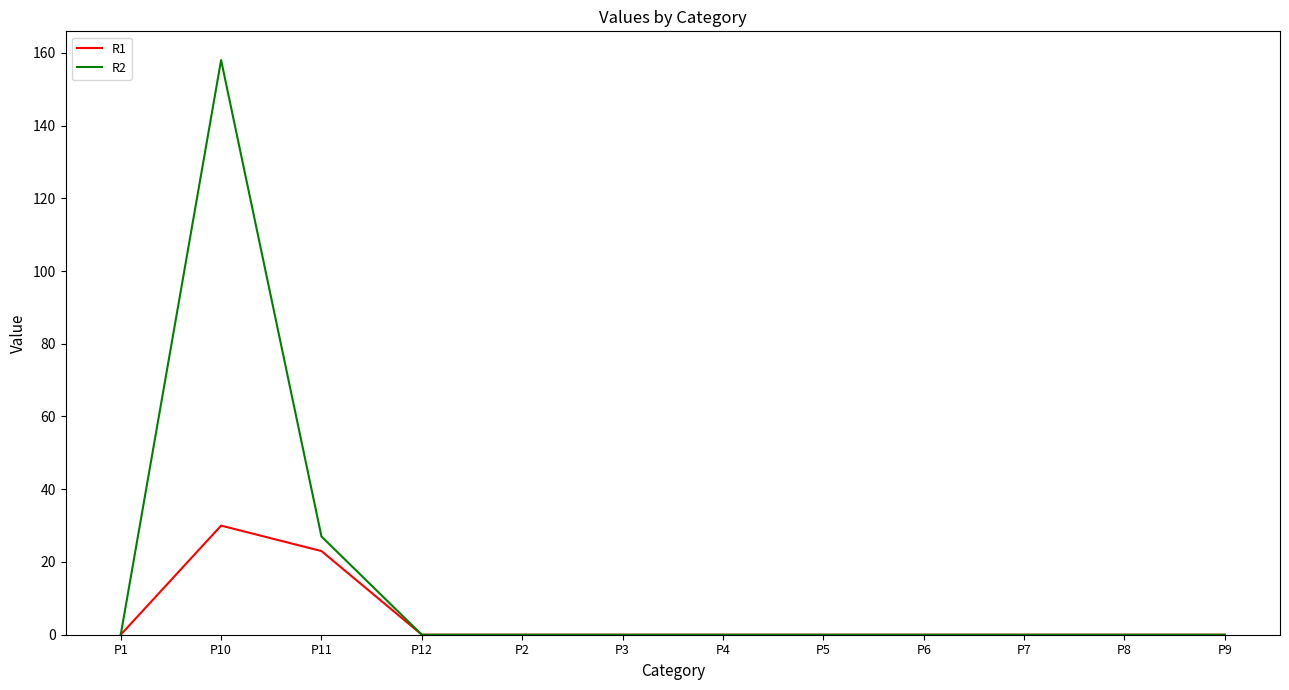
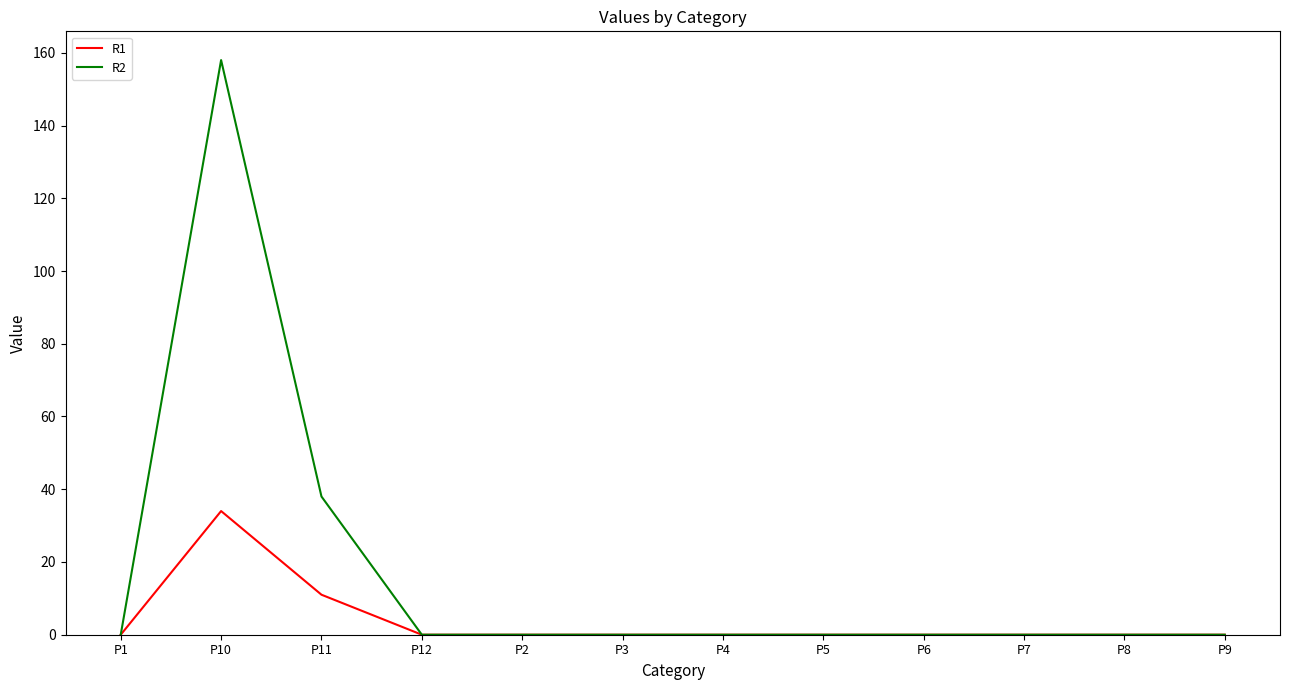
R1, P10: 30 -> 34
R1, P11: 23 -> 11
R2, P11: 27 -> 38
